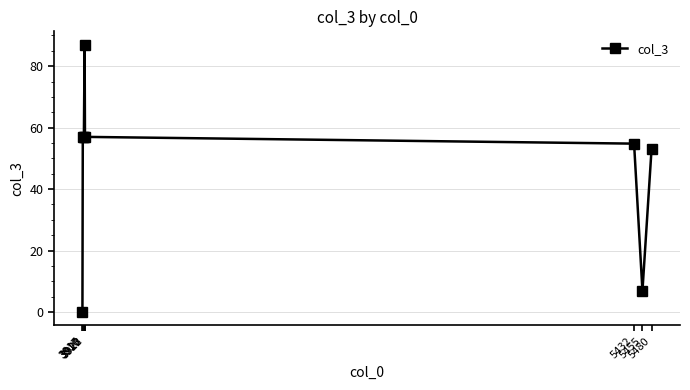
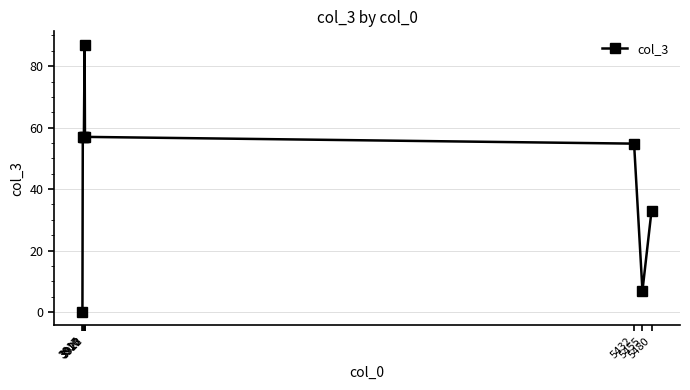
5480: 53 -> 33
